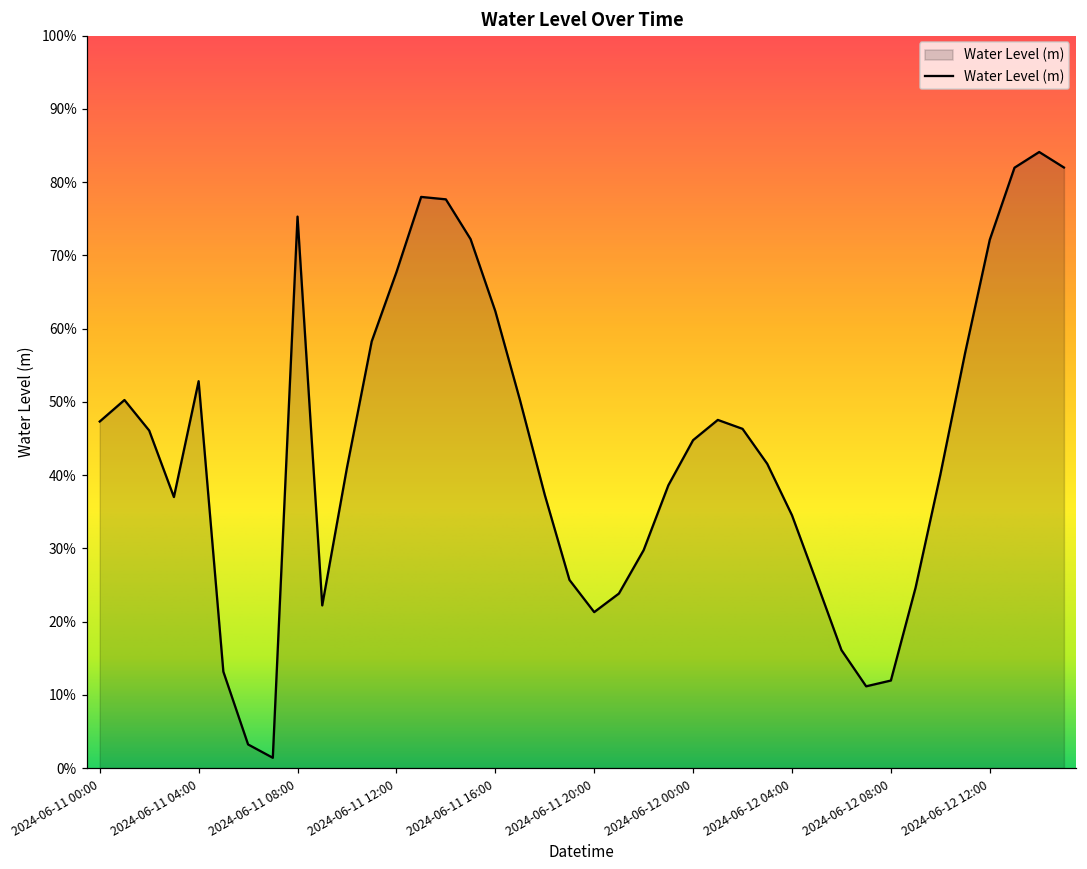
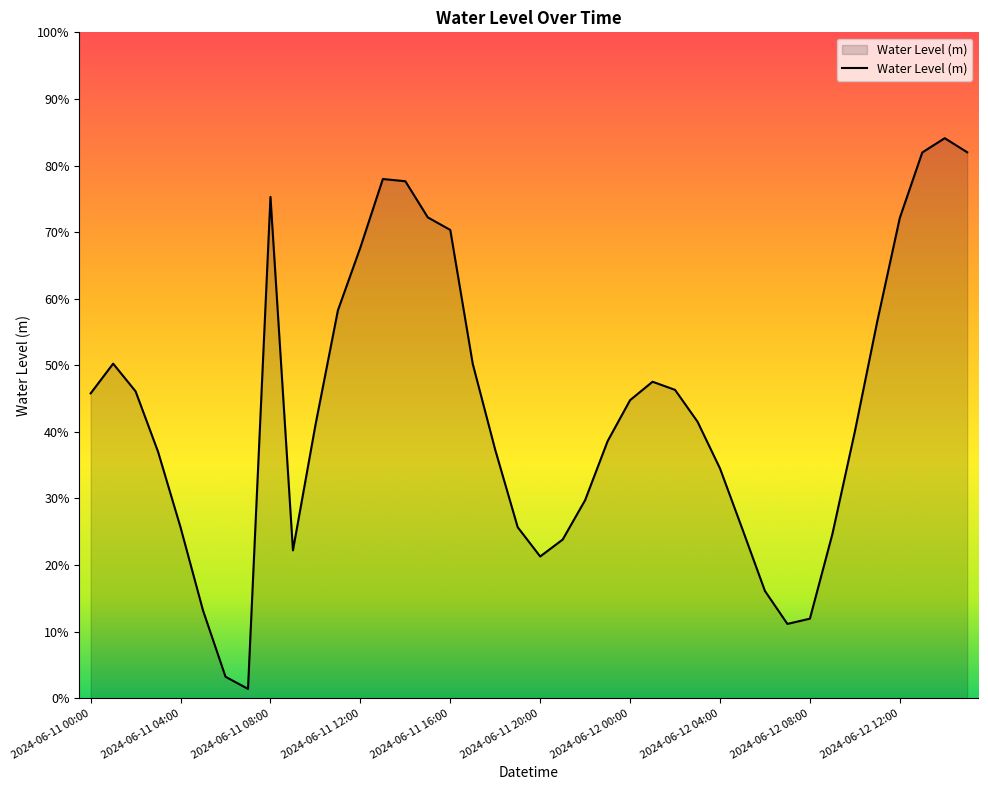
2024-06-11 00:00: 47% -> 46%
2024-06-11 04:00: 53% -> 26%
2024-06-11 16:00: 62% -> 70%
